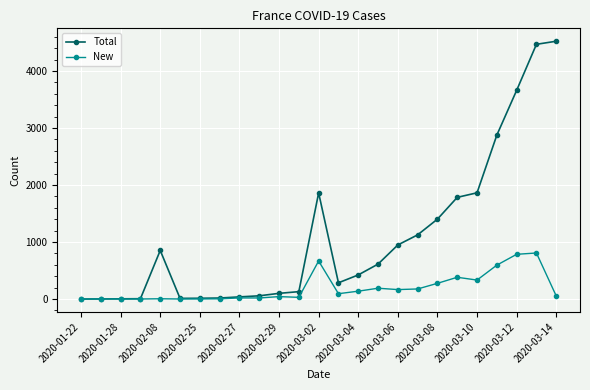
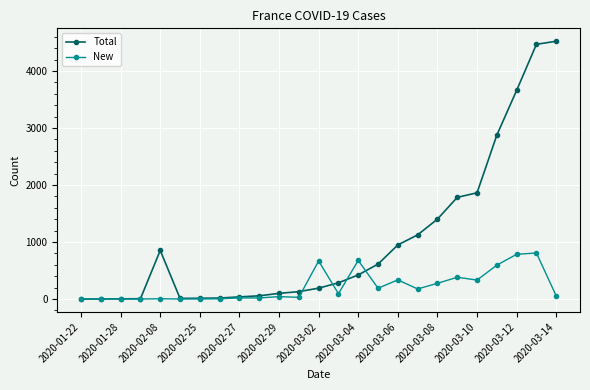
Total, 2020-03-02: 1900 -> 200
New, 2020-03-04: 100 -> 700
New, 2020-03-06: 200 -> 300
